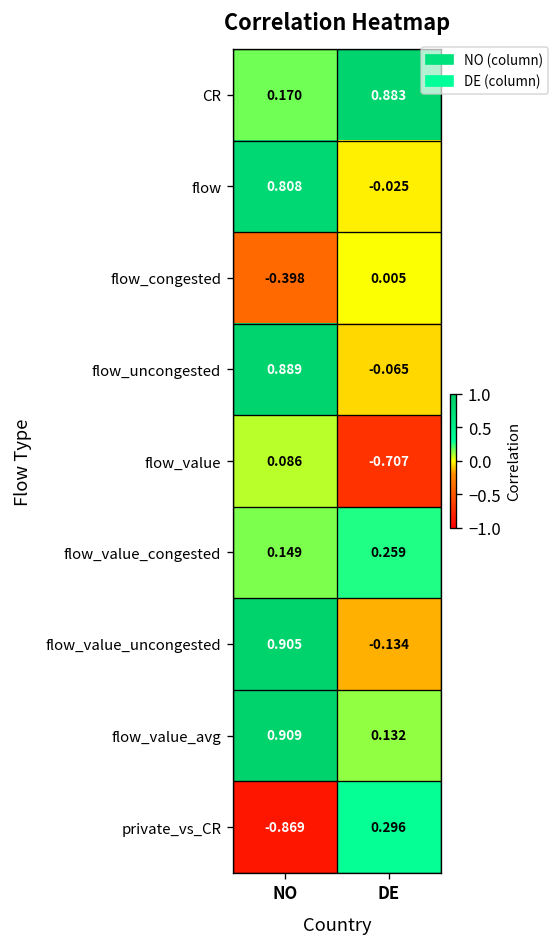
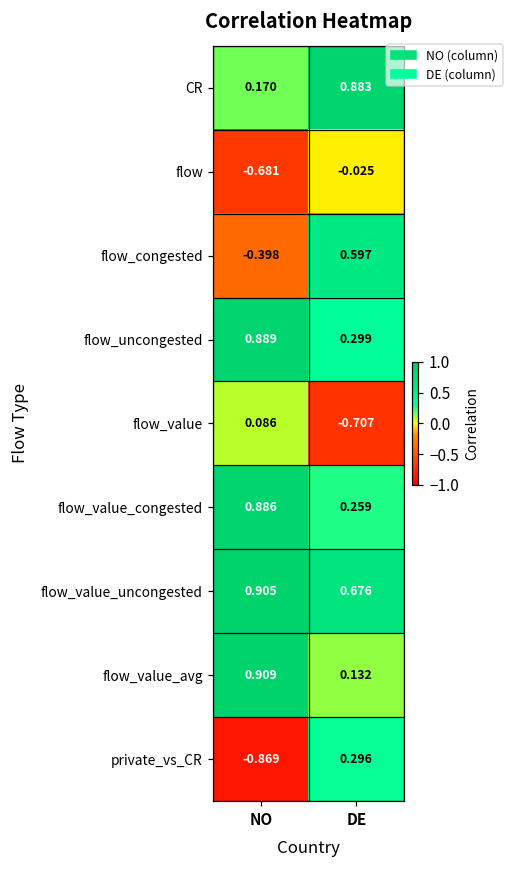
flow, NO: 0.808 -> -0.681
flow_congested, DE: 0.005 -> 0.597
flow_uncongested, DE: -0.065 -> 0.299
flow_value_congested, NO: 0.149 -> 0.886
flow_value_uncongested, DE: -0.134 -> 0.676
